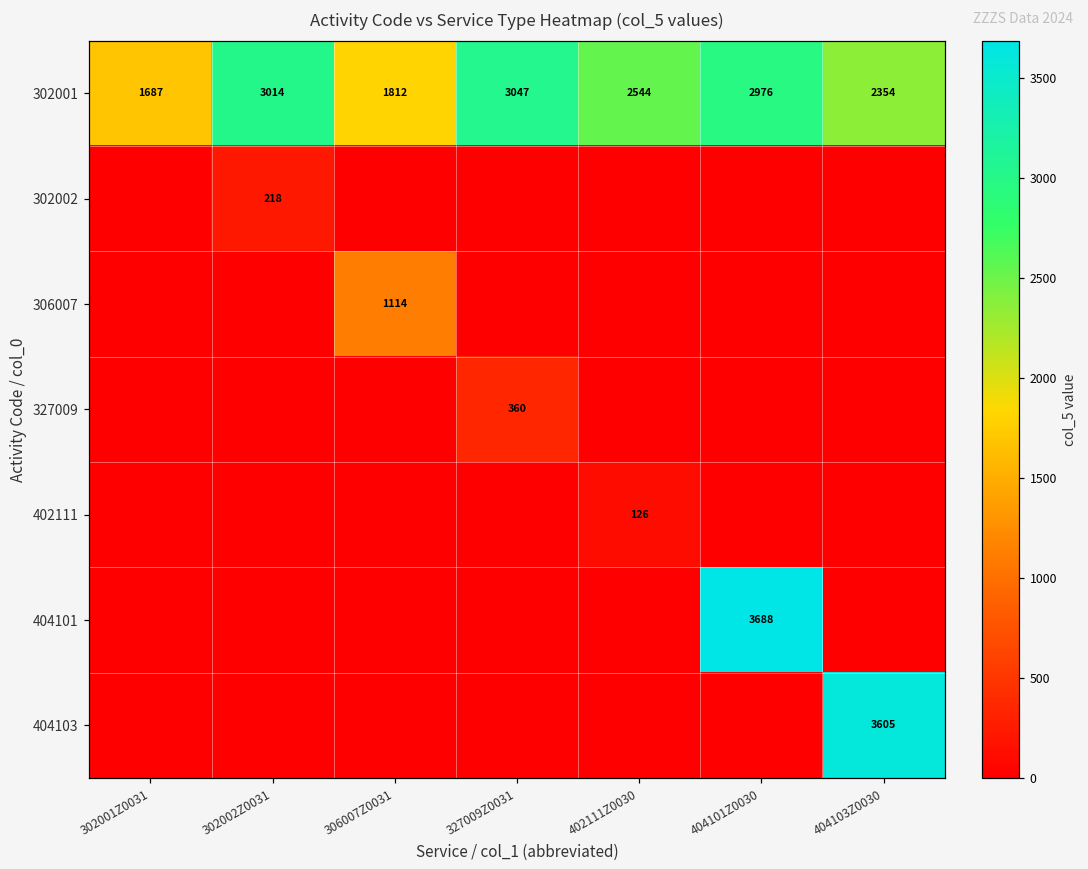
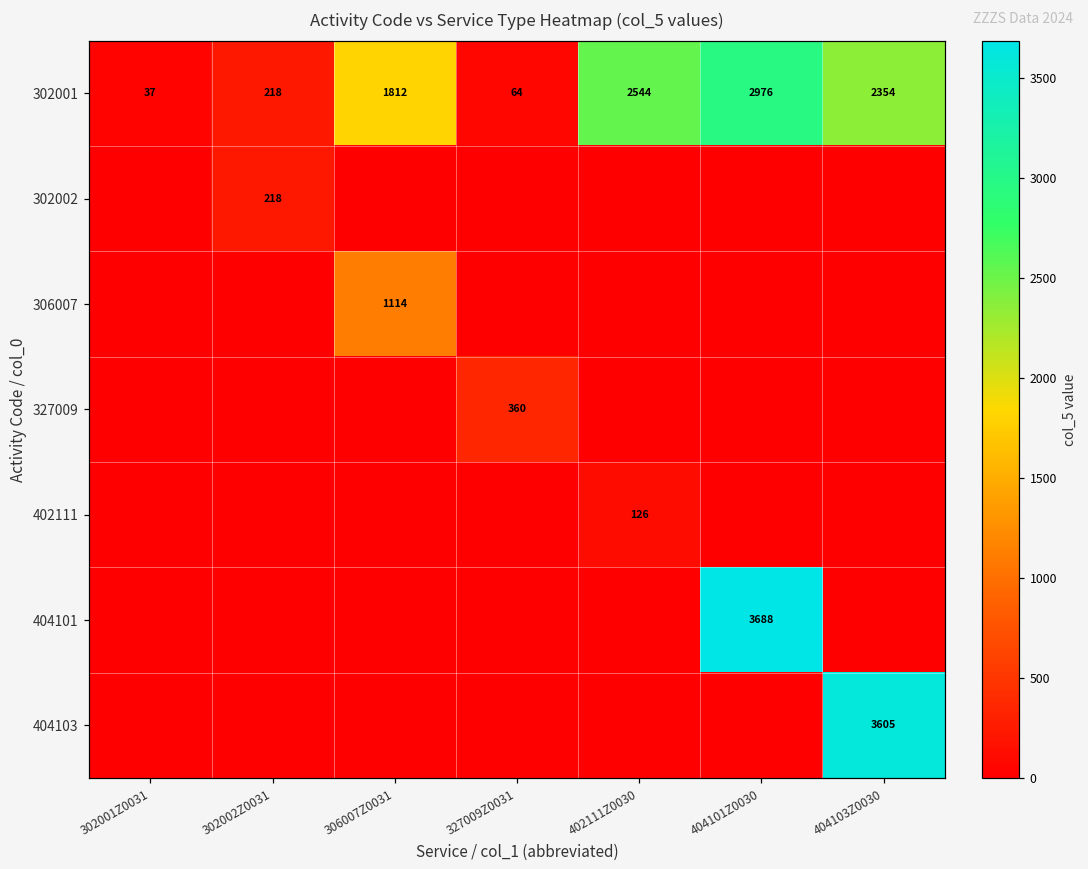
302001, 302001Z0031: 1687 -> 37
302001, 302002Z0031: 3014 -> 218
302001, 327009Z0031: 3047 -> 64
